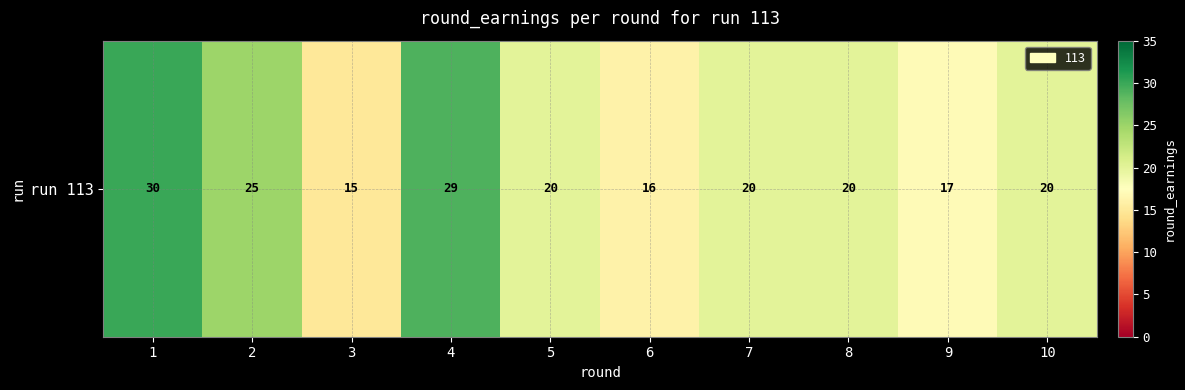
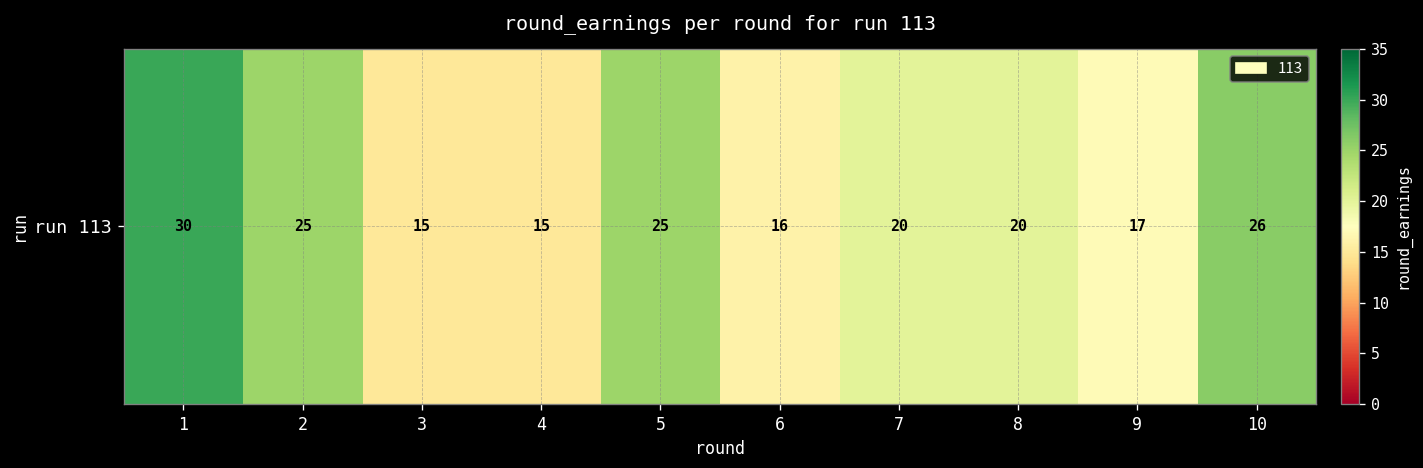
run 113, 4: 29 -> 15
run 113, 5: 20 -> 25
run 113, 10: 20 -> 26
